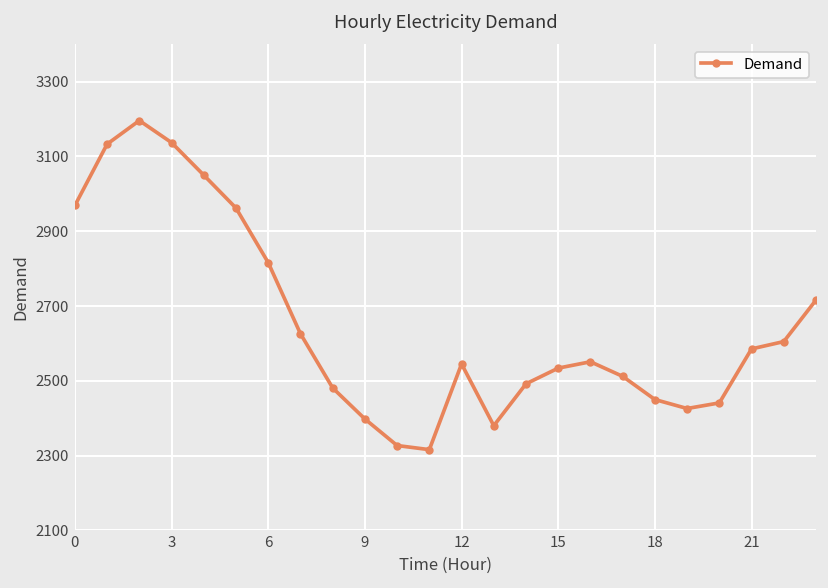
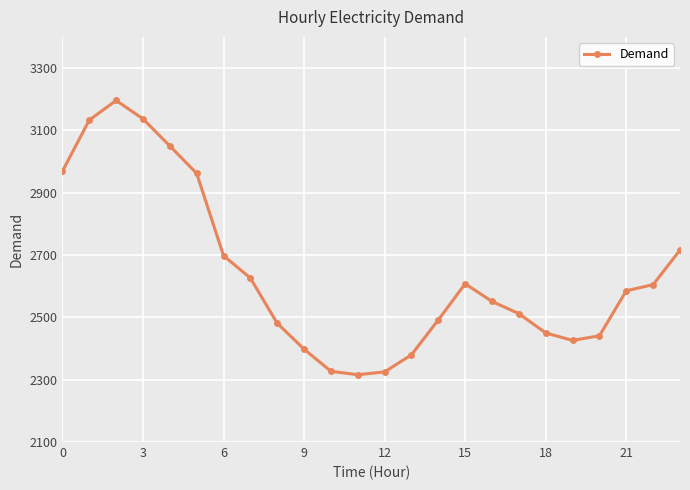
6: 2820 -> 2700
12: 2550 -> 2330
15: 2530 -> 2610
